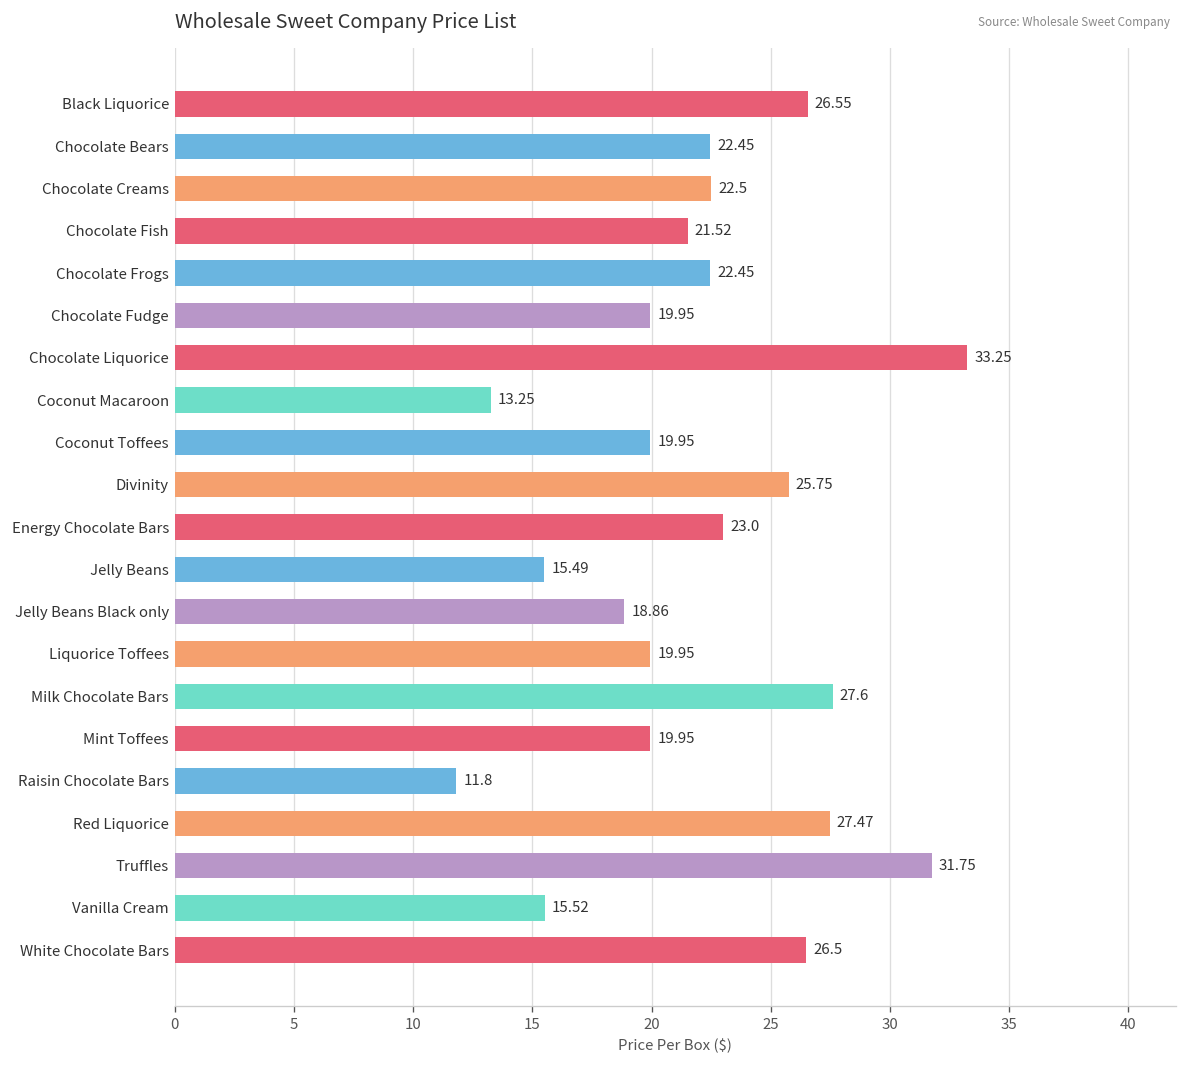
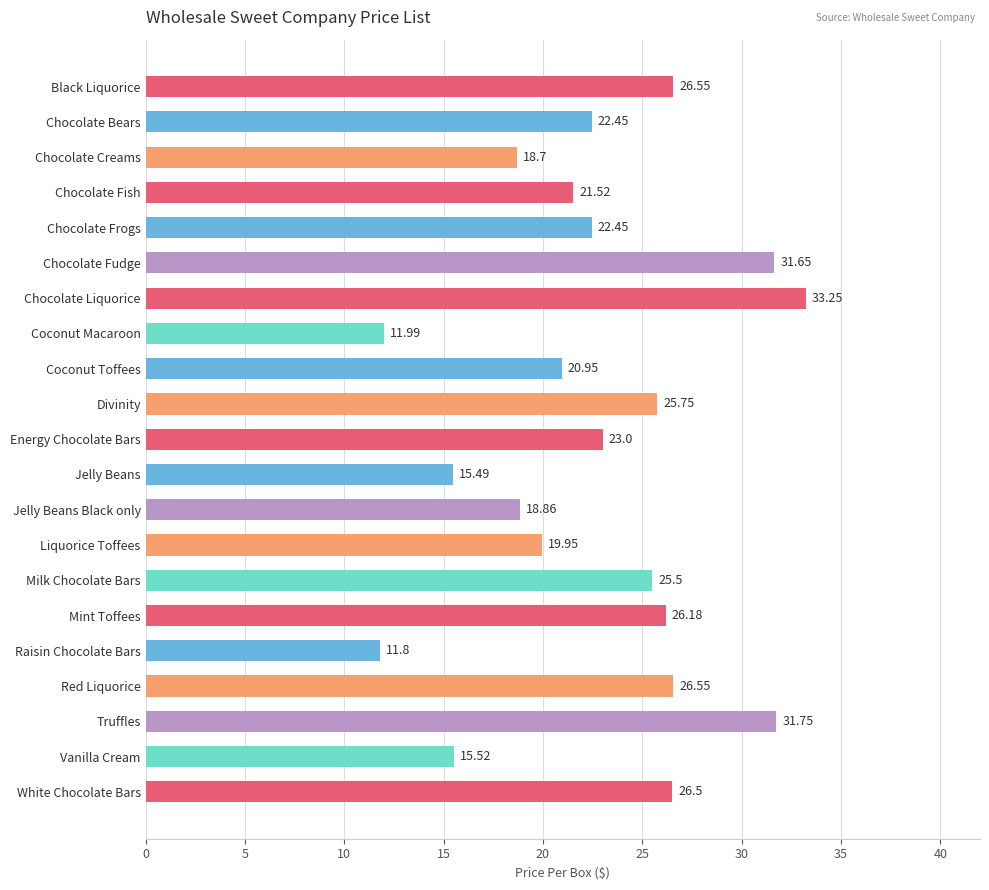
Chocolate Creams: 22.5 -> 18.7
Chocolate Fudge: 19.95 -> 31.65
Coconut Macaroon: 13.25 -> 11.99
Coconut Toffees: 19.95 -> 20.95
Milk Chocolate Bars: 27.6 -> 25.5
Mint Toffees: 19.95 -> 26.18
Red Liquorice: 27.47 -> 26.55
